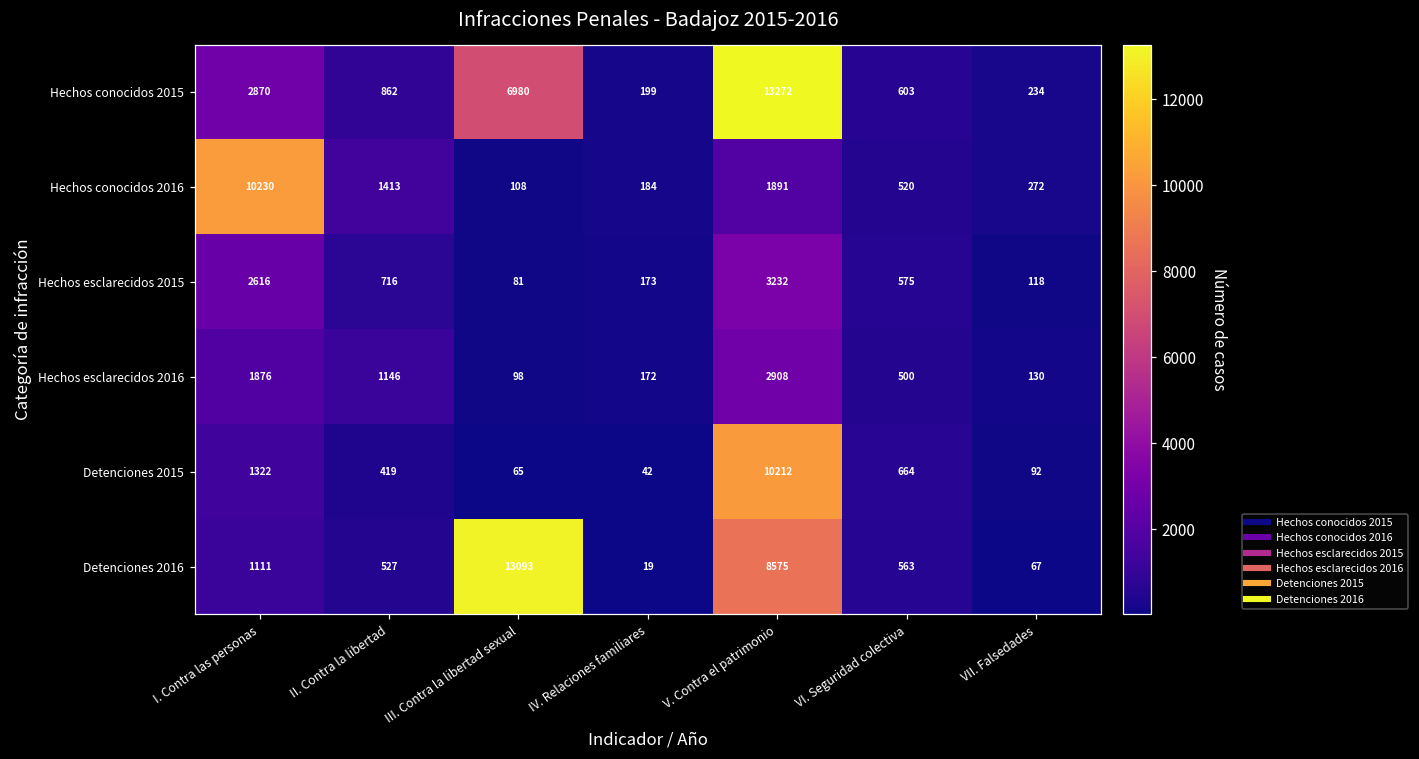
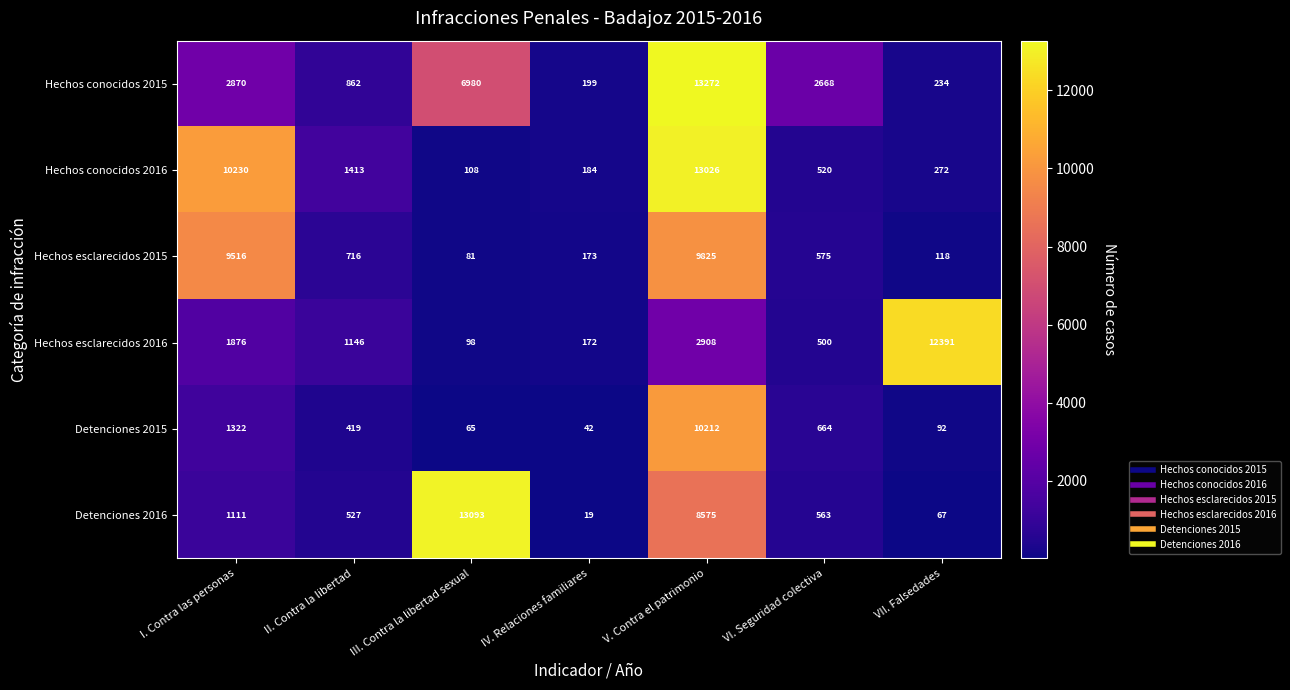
Hechos conocidos 2015, VI. Seguridad colectiva: 603 -> 2668
Hechos conocidos 2016, V. Contra el patrimonio: 1891 -> 13026
Hechos esclarecidos 2015, I. Contra las personas: 2616 -> 9516
Hechos esclarecidos 2015, V. Contra el patrimonio: 3232 -> 9825
Hechos esclarecidos 2016, VII. Falsedades: 130 -> 12391
